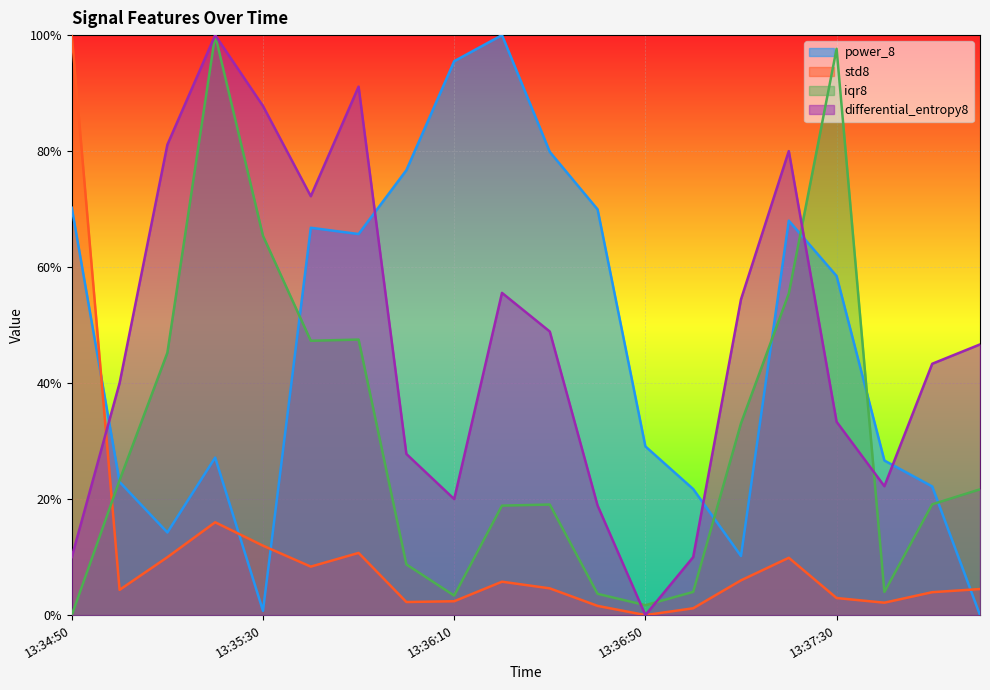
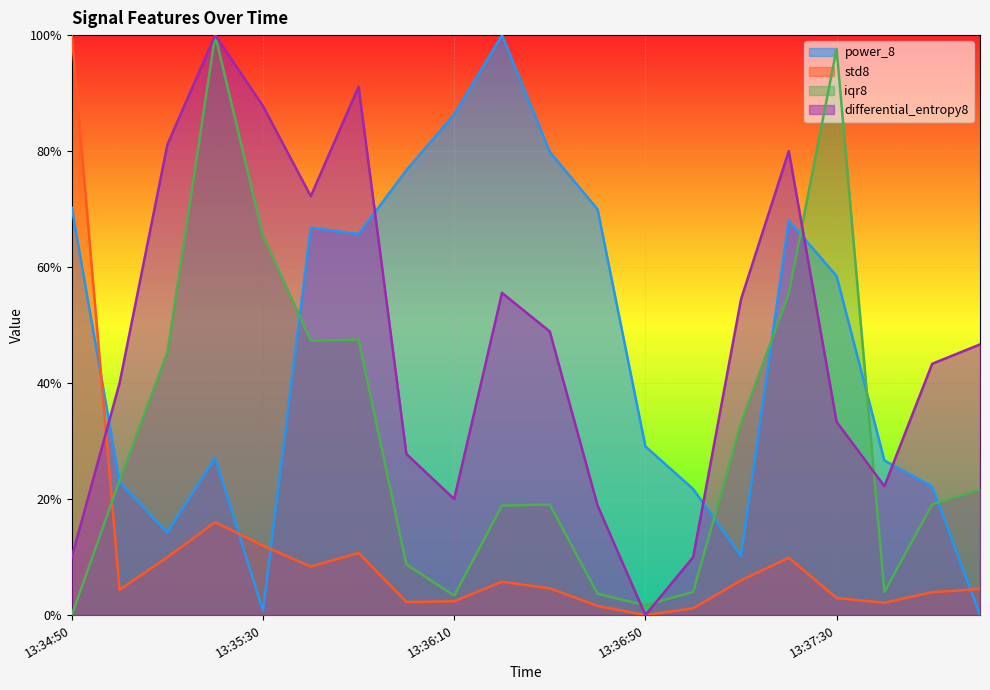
power_8, 13:36:10: 96% -> 86%
